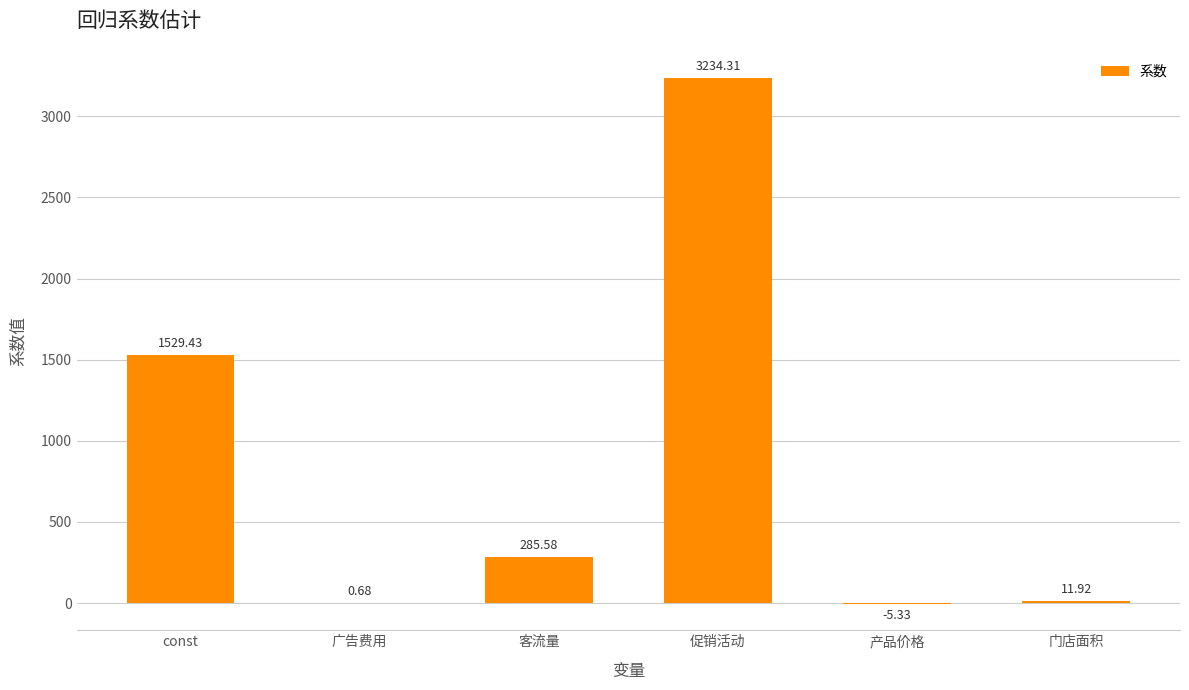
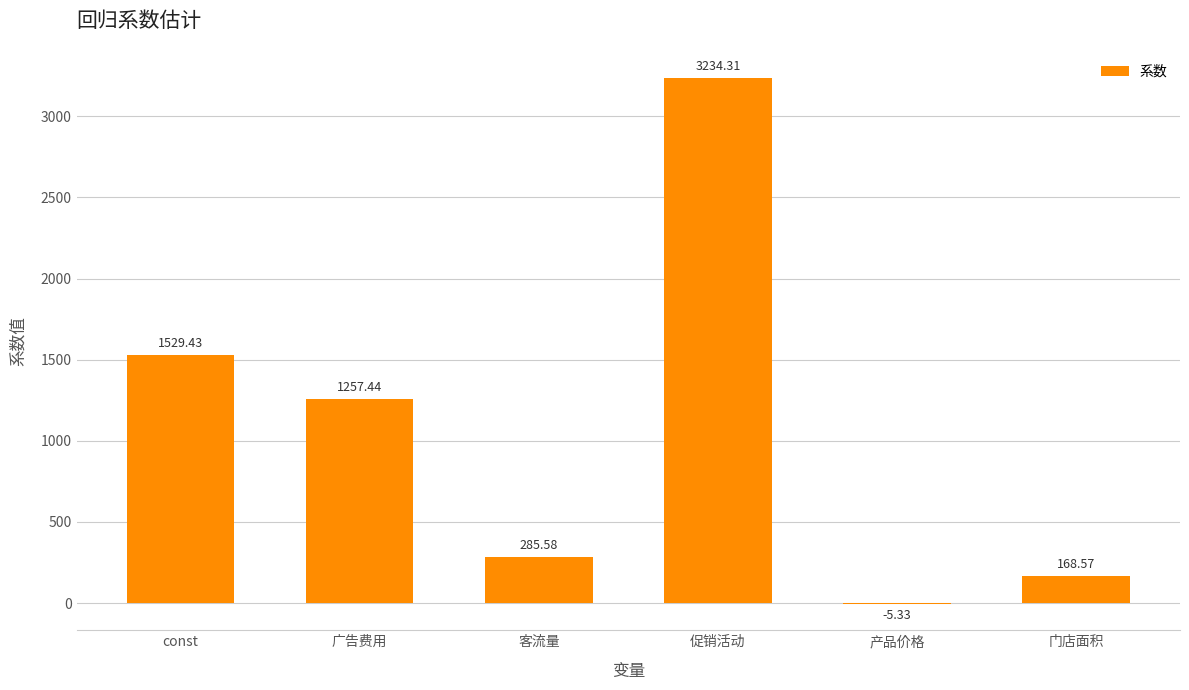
广告费用: 0.68 -> 1257.44
门店面积: 11.92 -> 168.57
